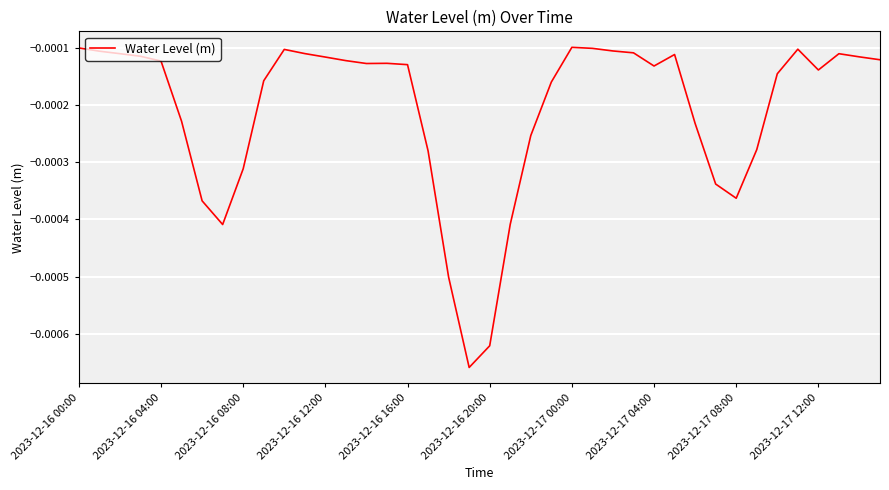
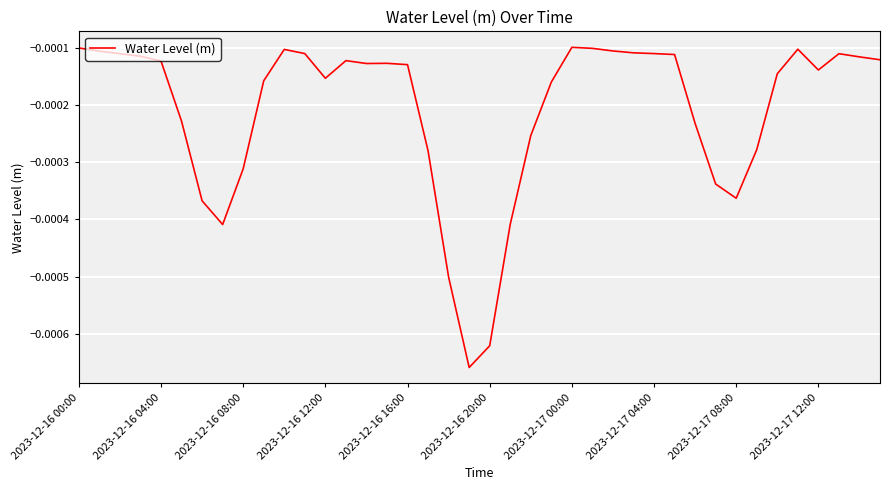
2023-12-16 12:00: -0.00012 -> -0.00015
2023-12-17 04:00: -0.00013 -> -0.00011
